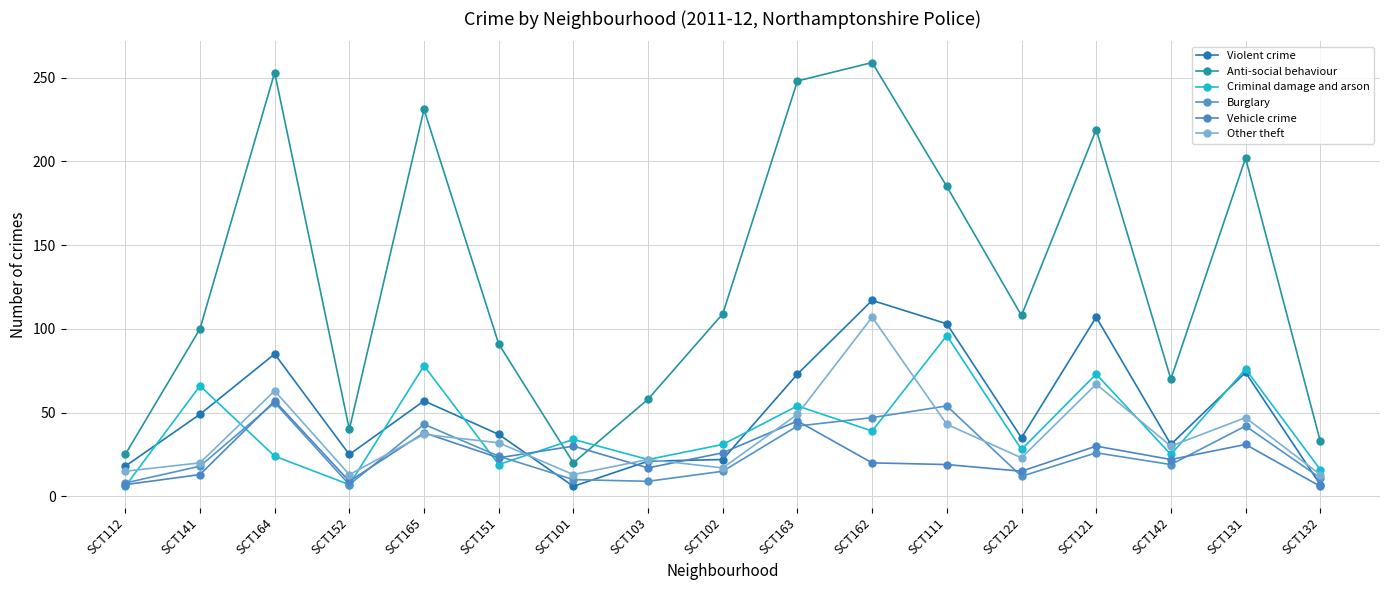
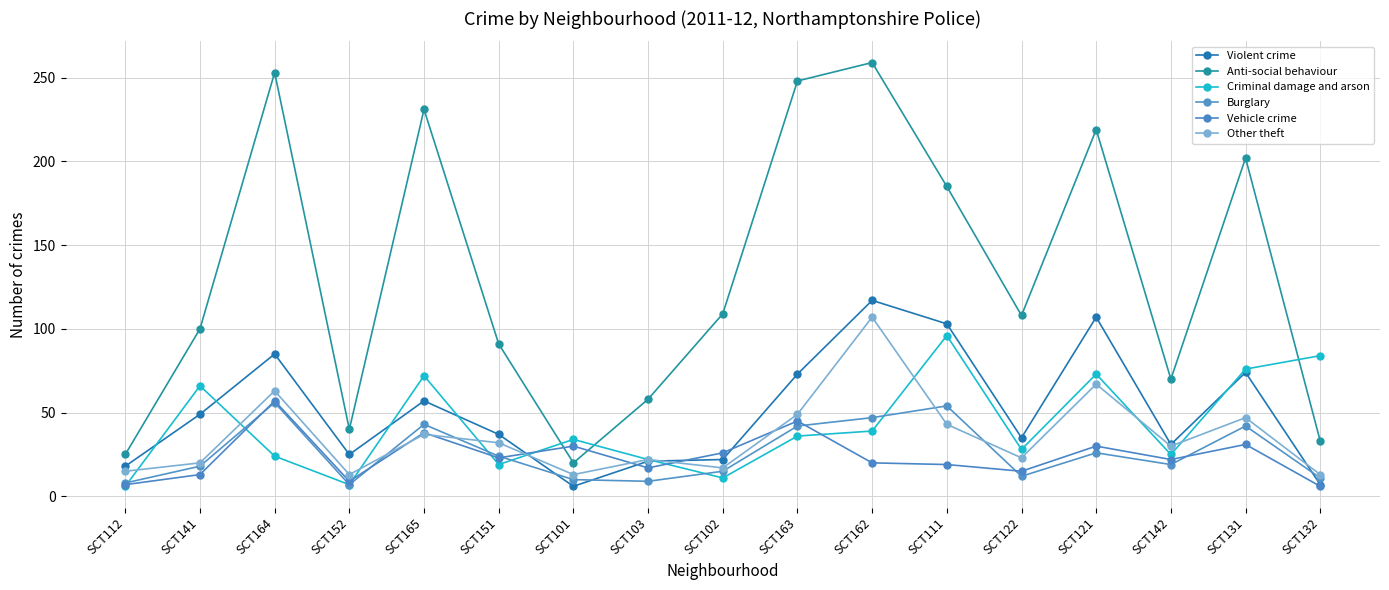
Criminal damage and arson, SCT165: 78 -> 72
Criminal damage and arson, SCT102: 31 -> 11
Criminal damage and arson, SCT163: 54 -> 36
Criminal damage and arson, SCT132: 16 -> 84
